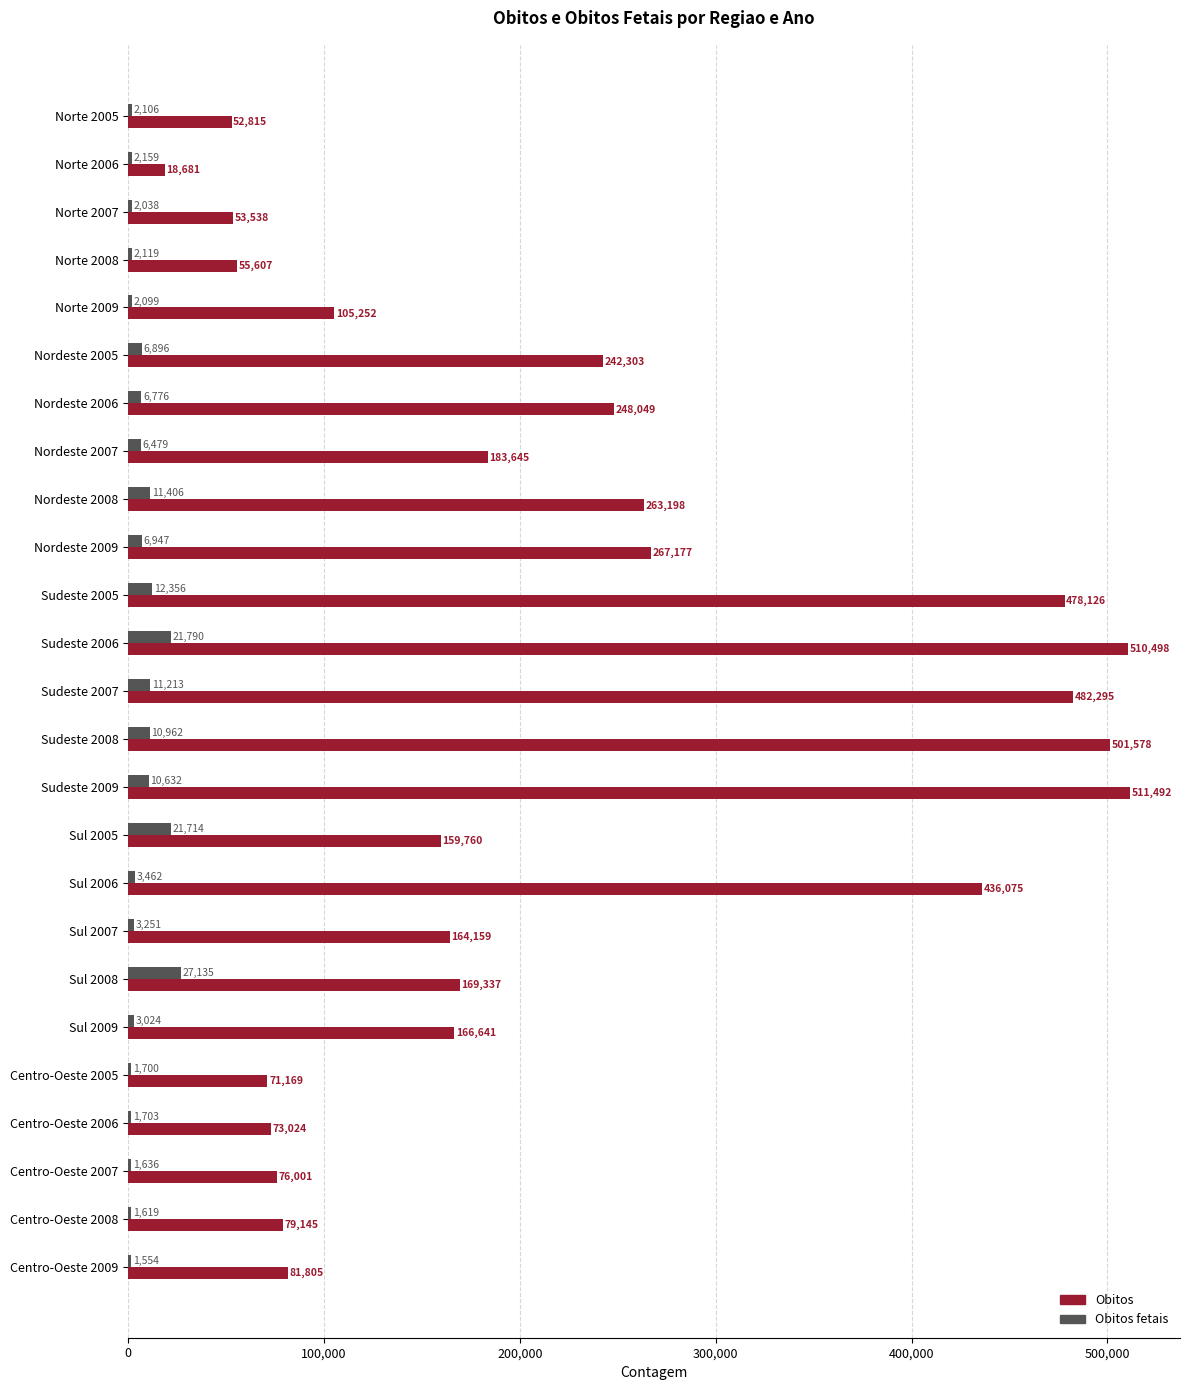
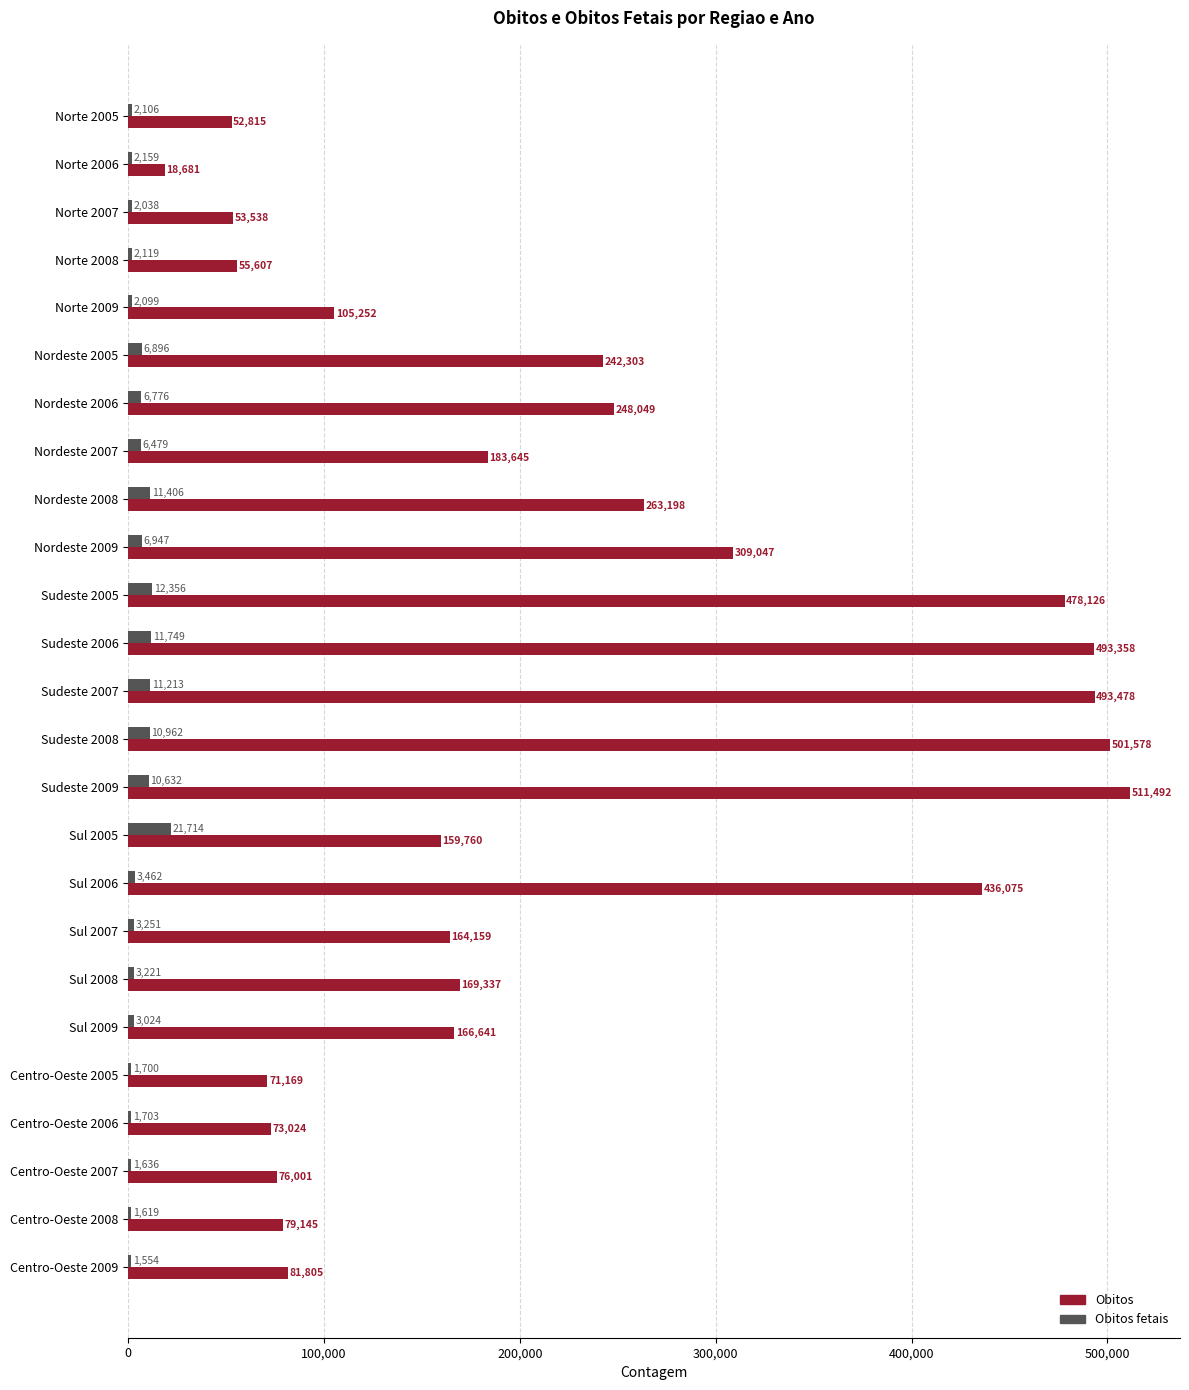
Obitos, Nordeste 2009: 267,177 -> 309,047
Obitos fetais, Sudeste 2006: 21,790 -> 11,749
Obitos, Sudeste 2006: 510,498 -> 493,358
Obitos, Sudeste 2007: 482,295 -> 493,478
Obitos fetais, Sul 2008: 27,135 -> 3,221
